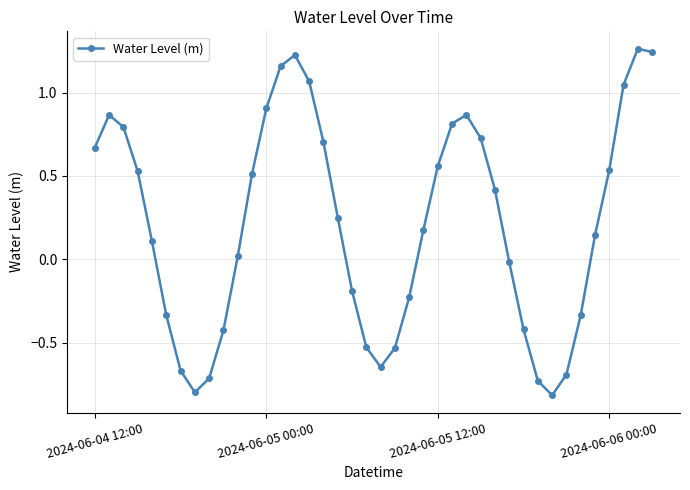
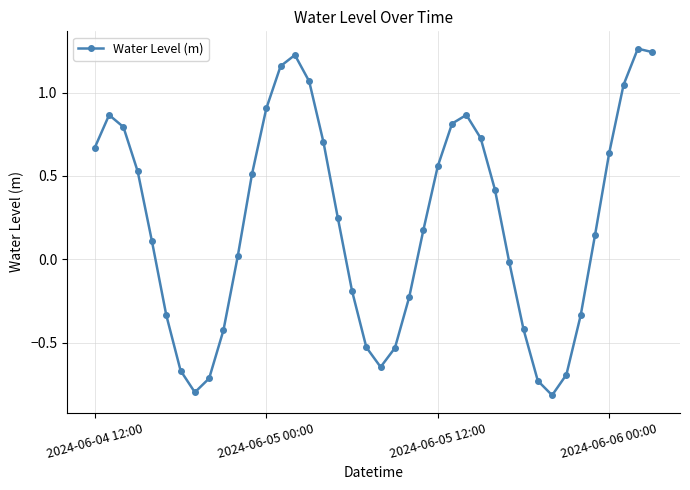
2024-06-06 00:00: 0.54 -> 0.64
